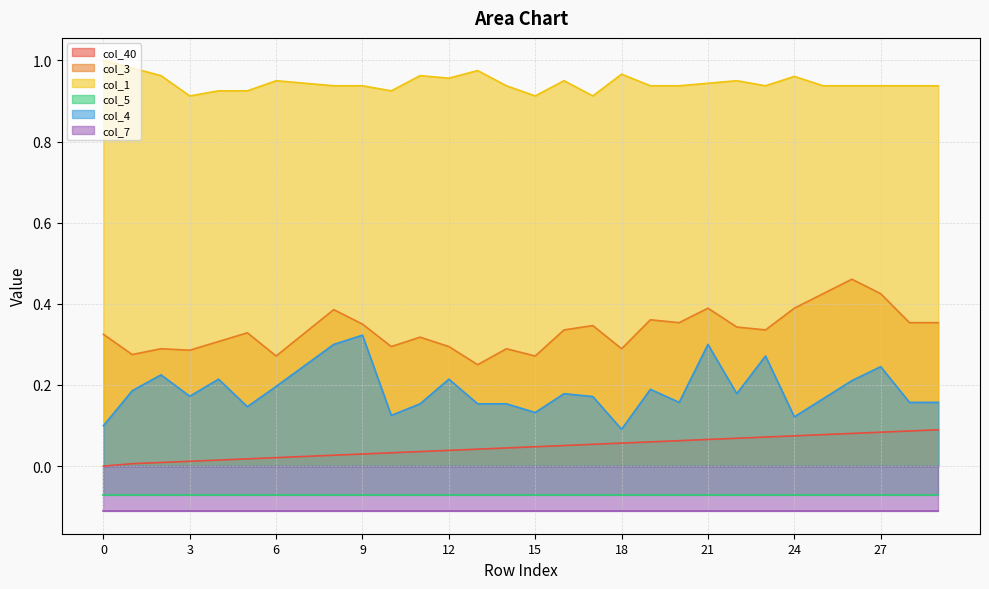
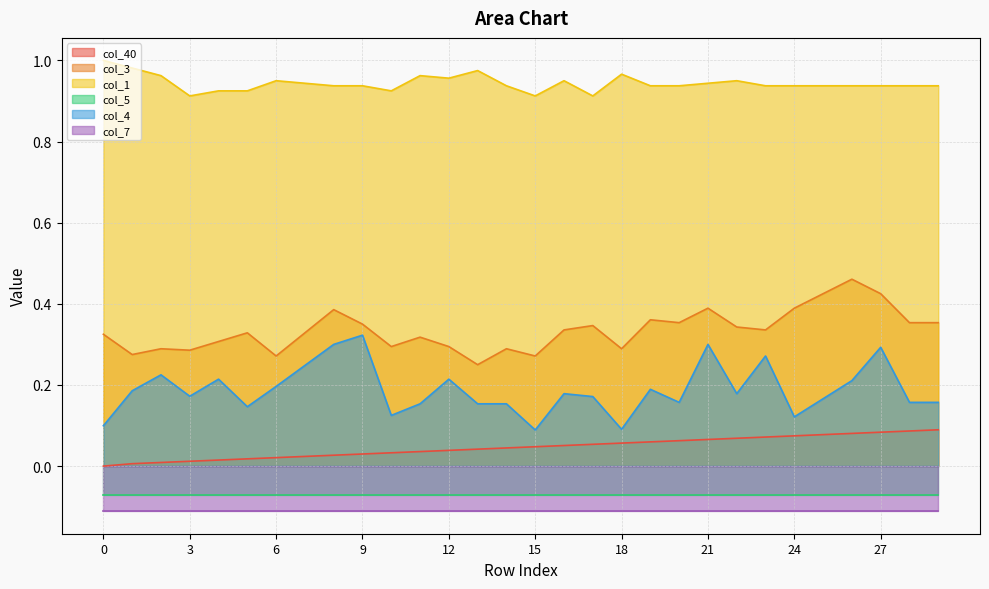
col_4, 15: 0.13 -> 0.09
col_1, 24: 0.96 -> 0.94
col_4, 27: 0.25 -> 0.29
